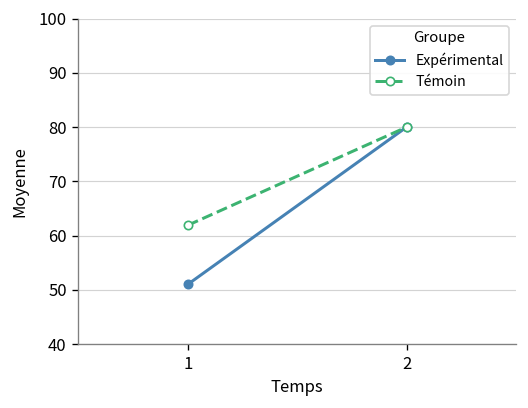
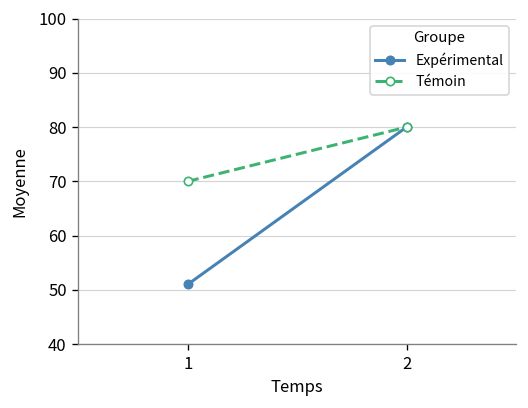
Témoin, 1: 62 -> 70
